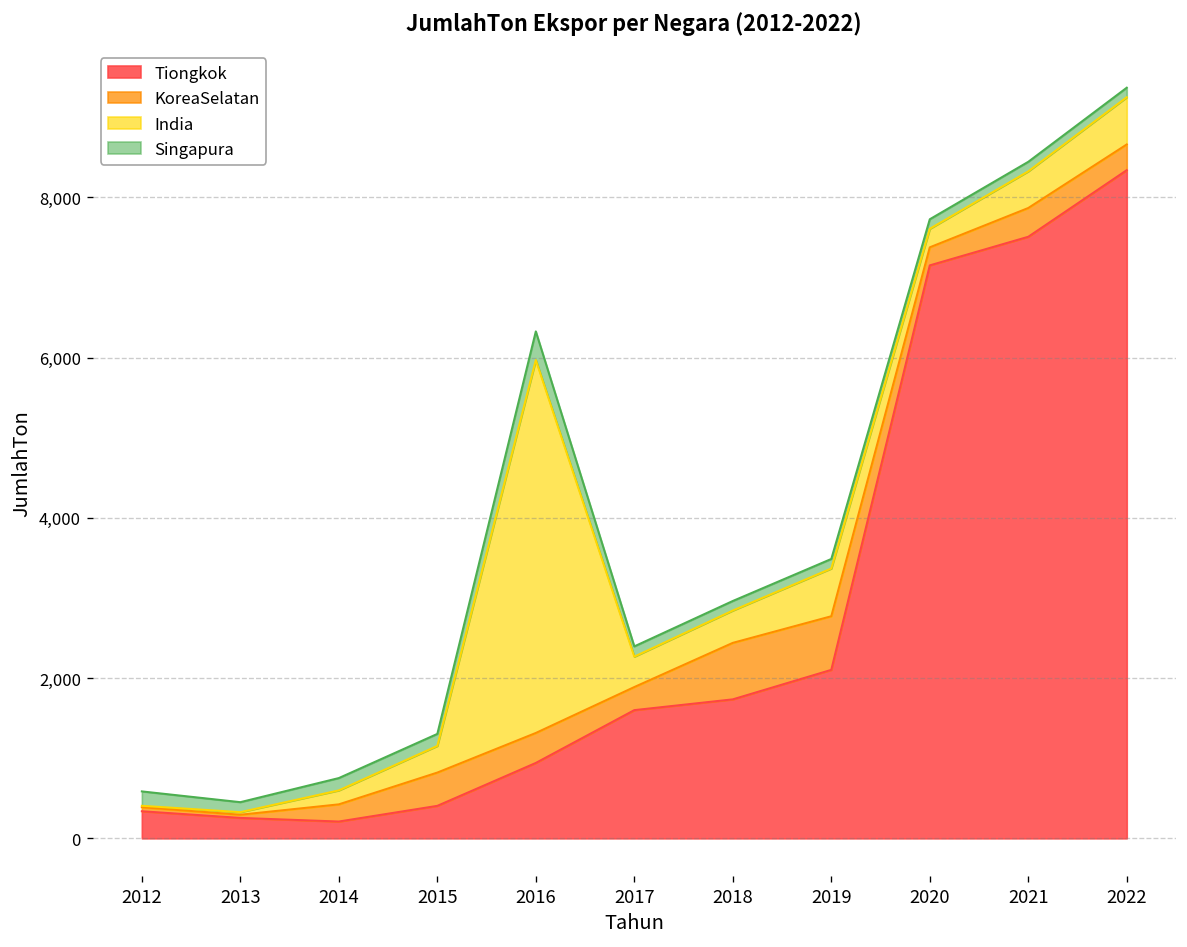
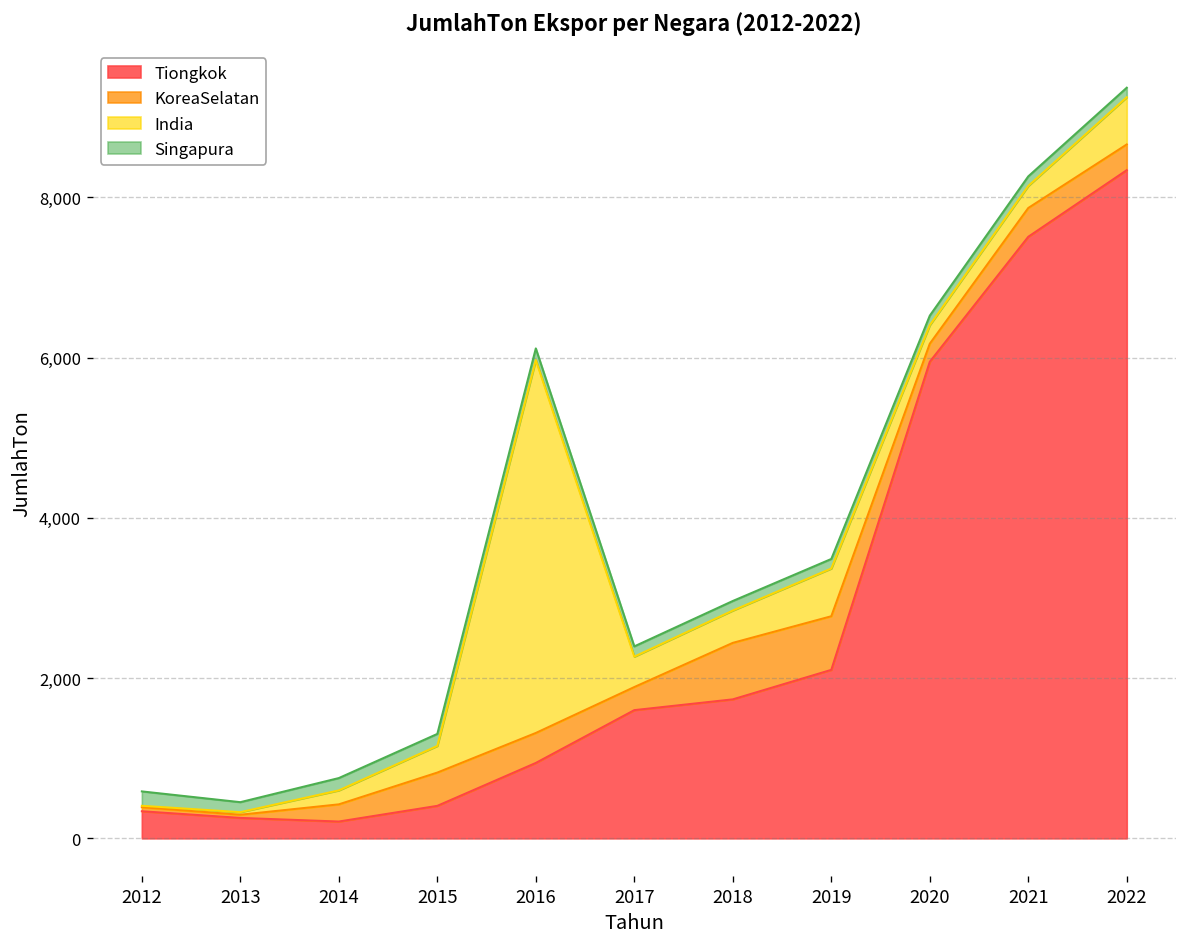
Singapura, 2016: 400 -> 100
Tiongkok, 2020: 7,200 -> 5,900
India, 2021: 500 -> 300
